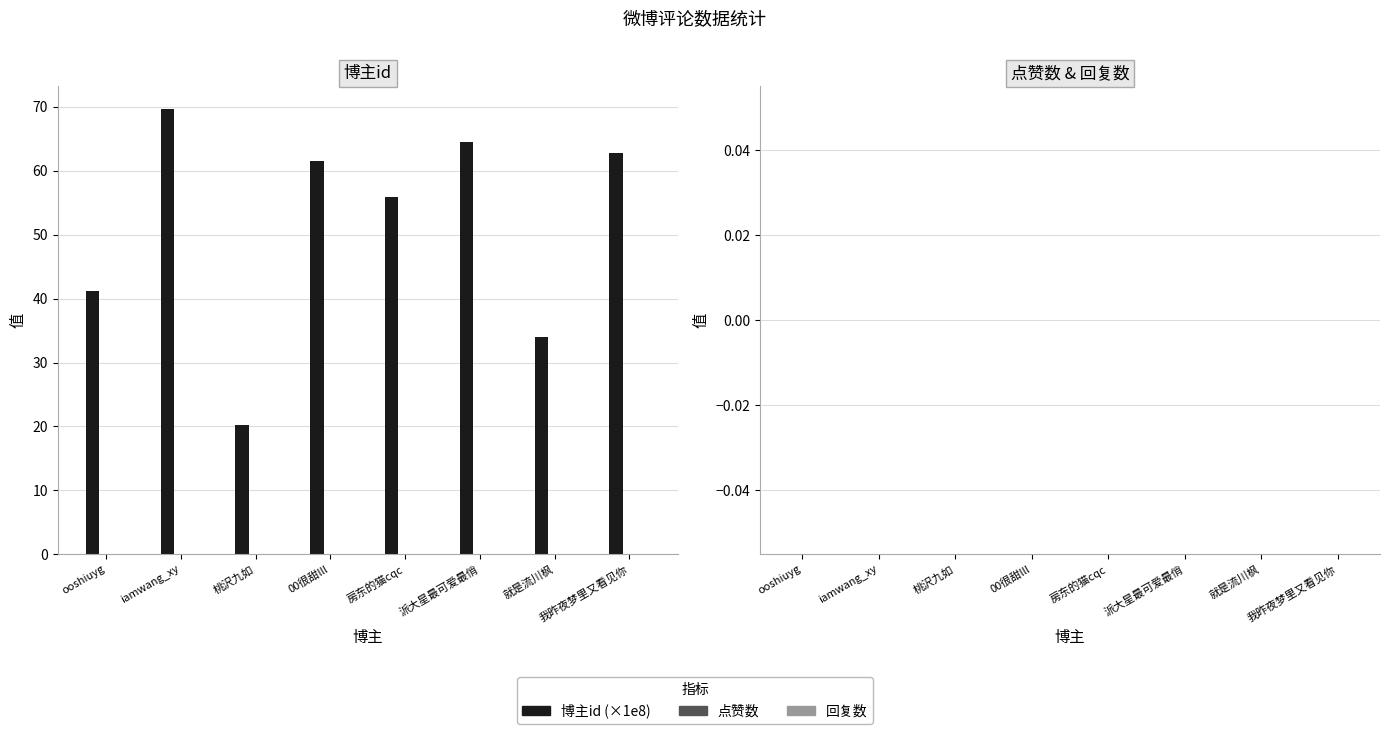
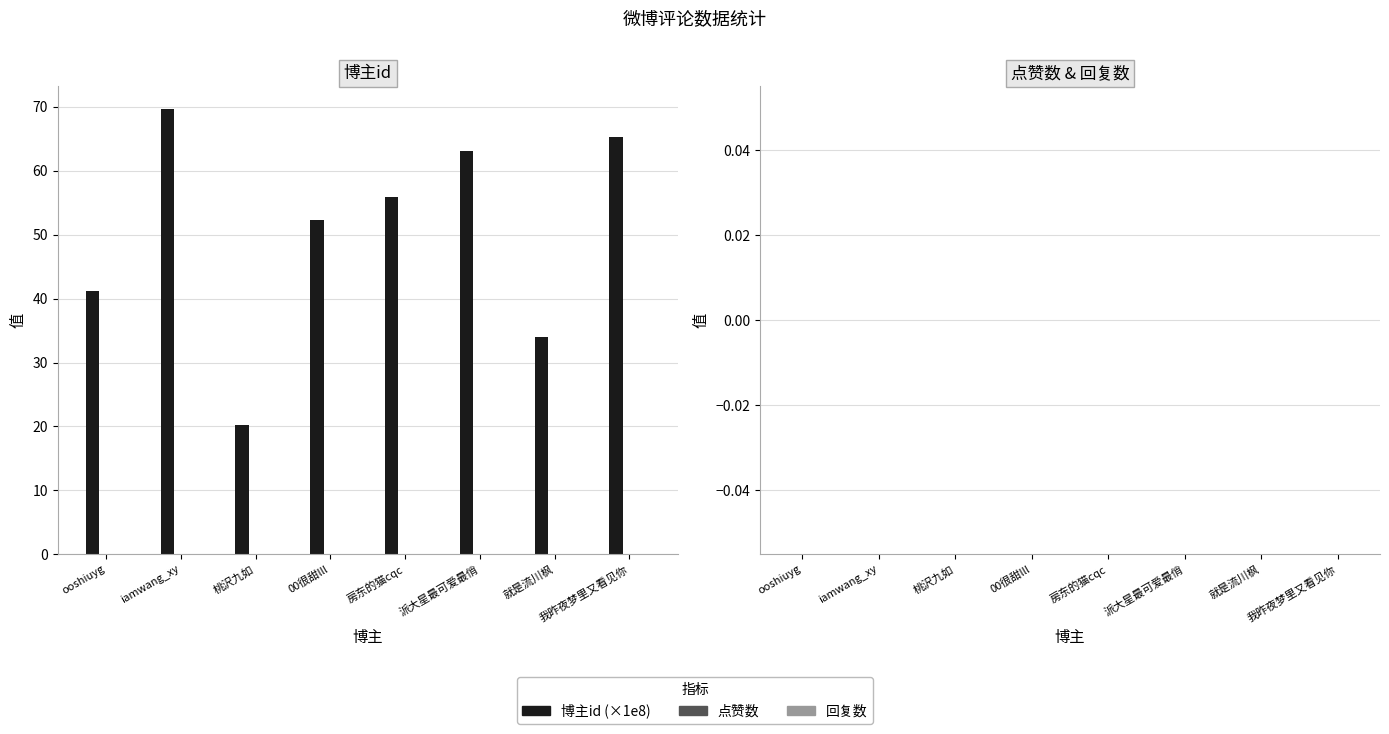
博主id, 博主id (×1e8), 00很甜lll: 62 -> 52
博主id, 博主id (×1e8), 派大星最可爱最俏: 64 -> 63
博主id, 博主id (×1e8), 我昨夜梦里又看见你: 63 -> 65
